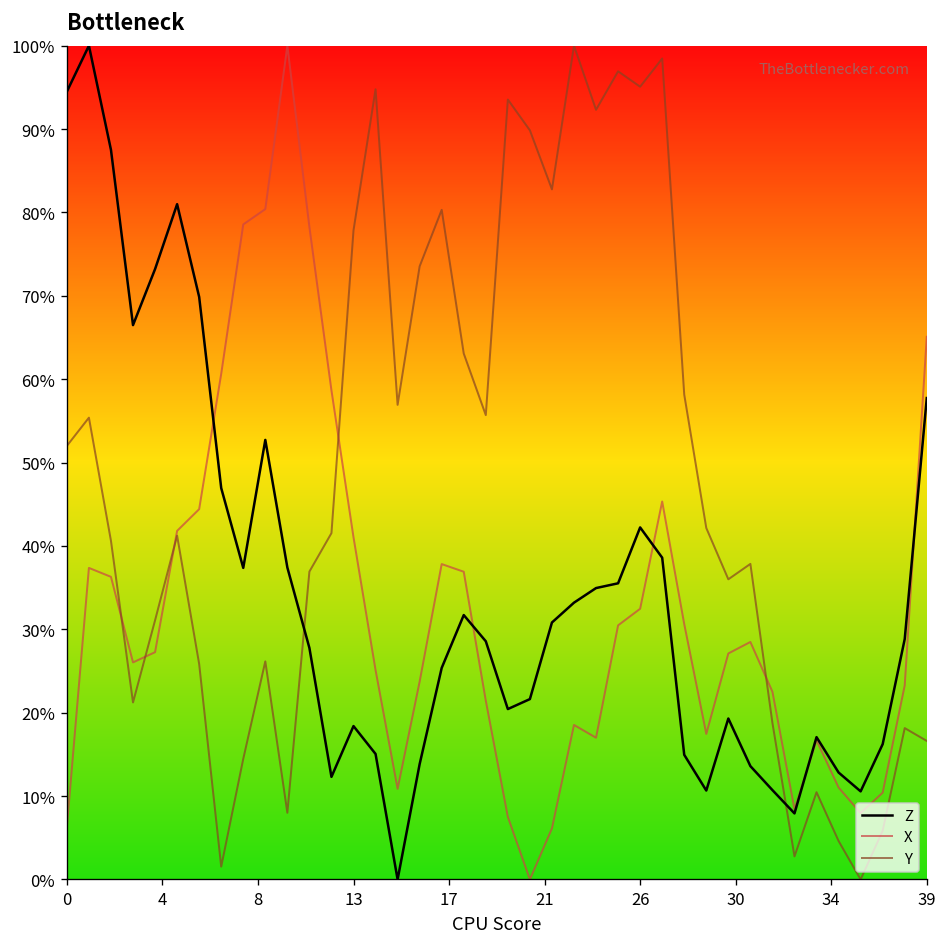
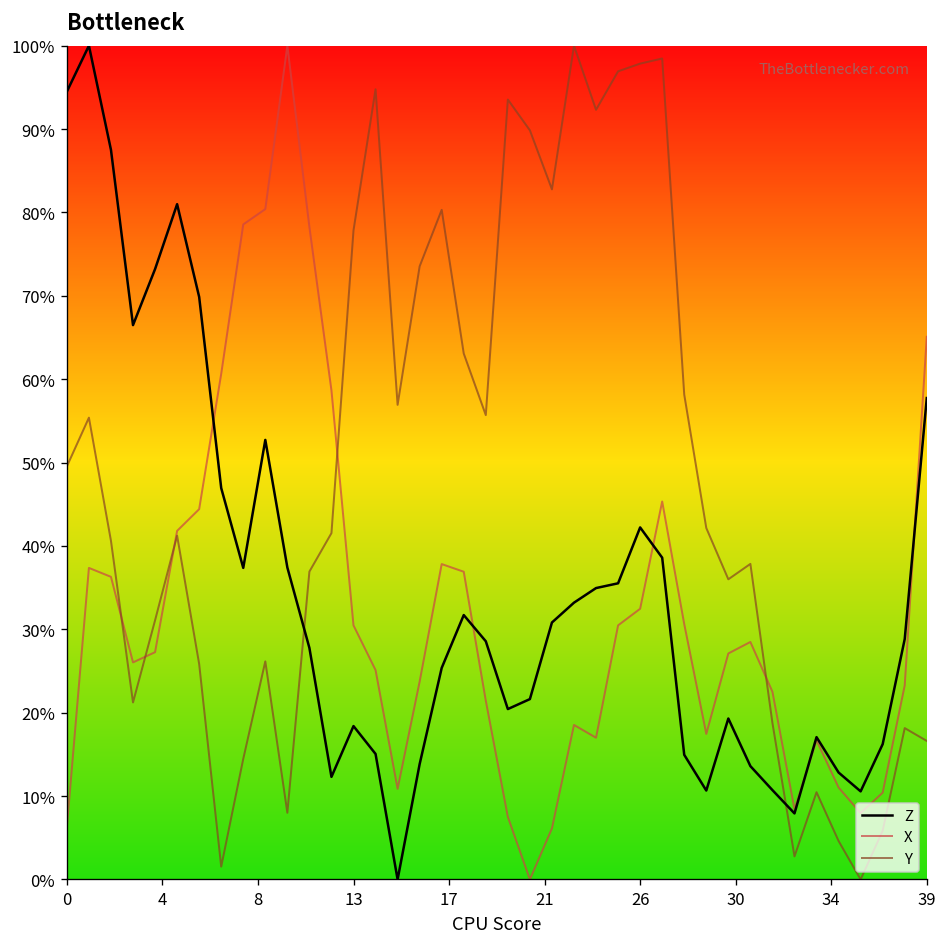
Y, 0: 52% -> 50%
X, 13: 41% -> 30%
Y, 26: 95% -> 98%
